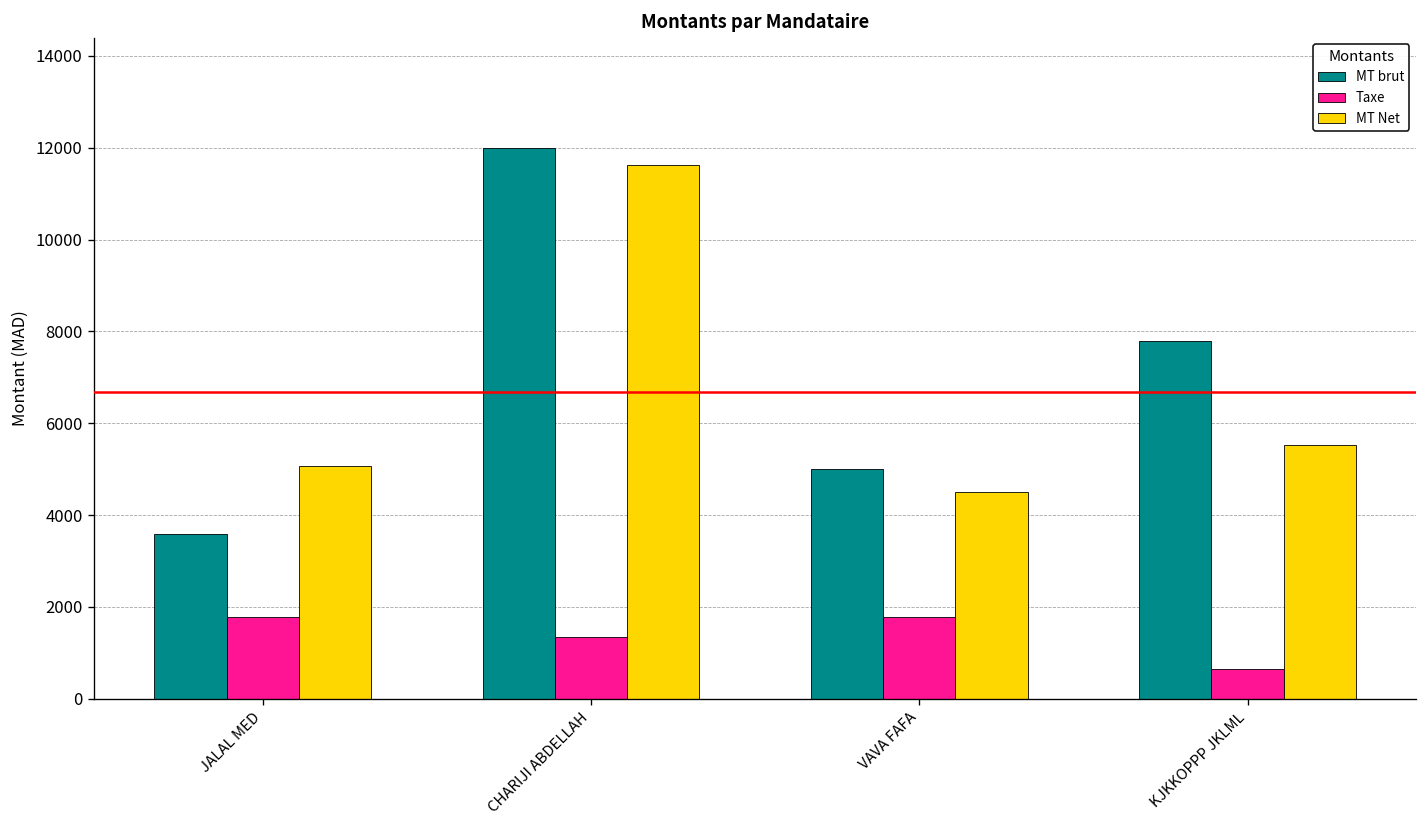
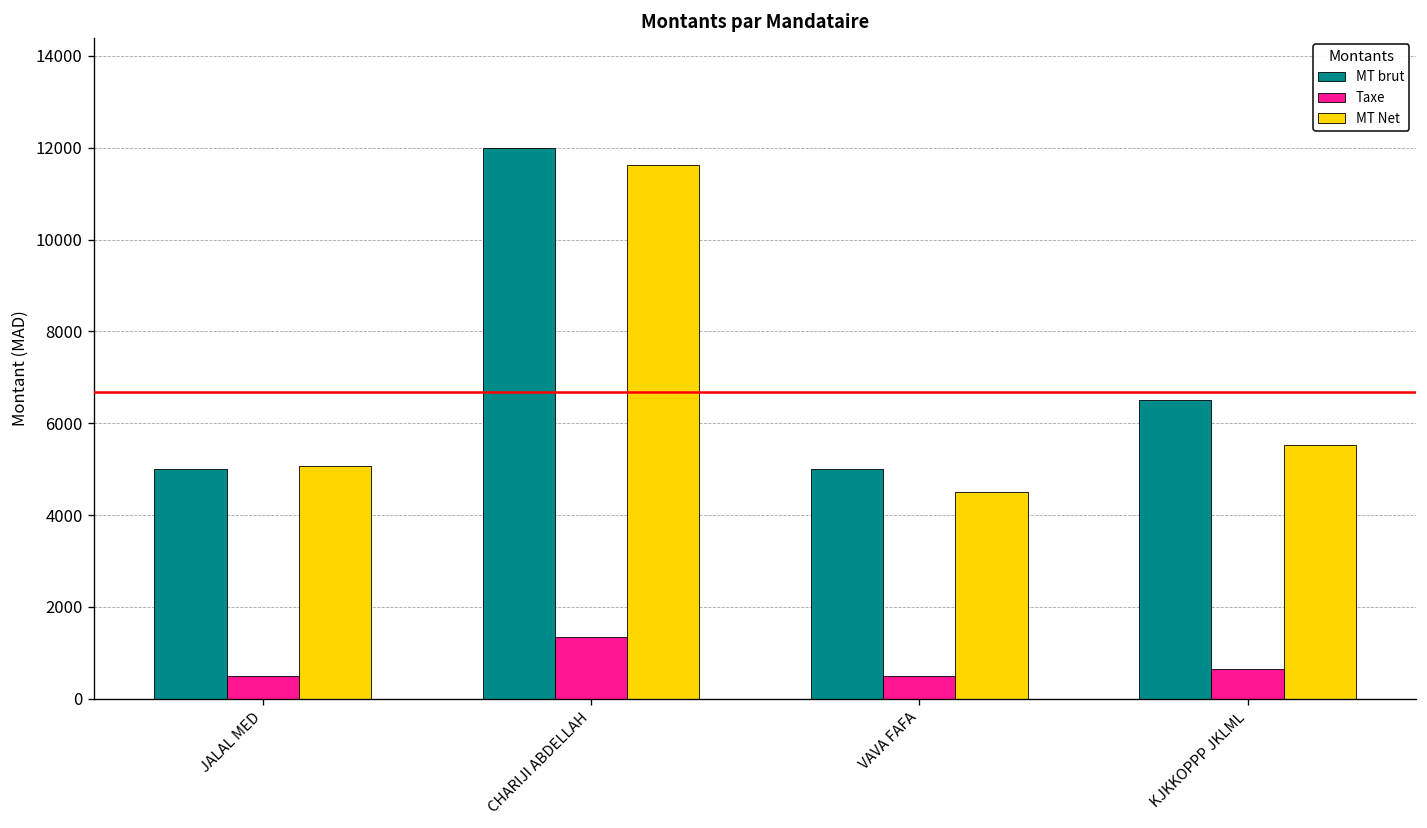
MT brut, JALAL MED: 3600 -> 5000
Taxe, JALAL MED: 1800 -> 500
Taxe, VAVA FAFA: 1800 -> 500
MT brut, KJKKOPPP JKLML: 7800 -> 6500
